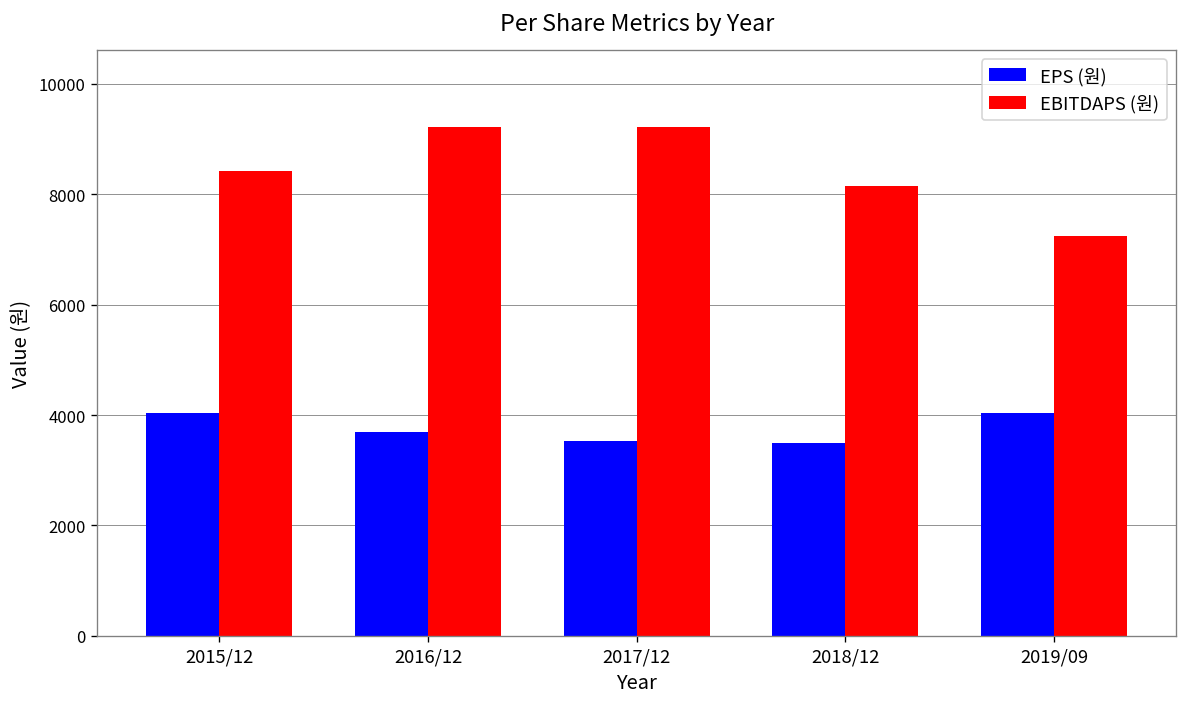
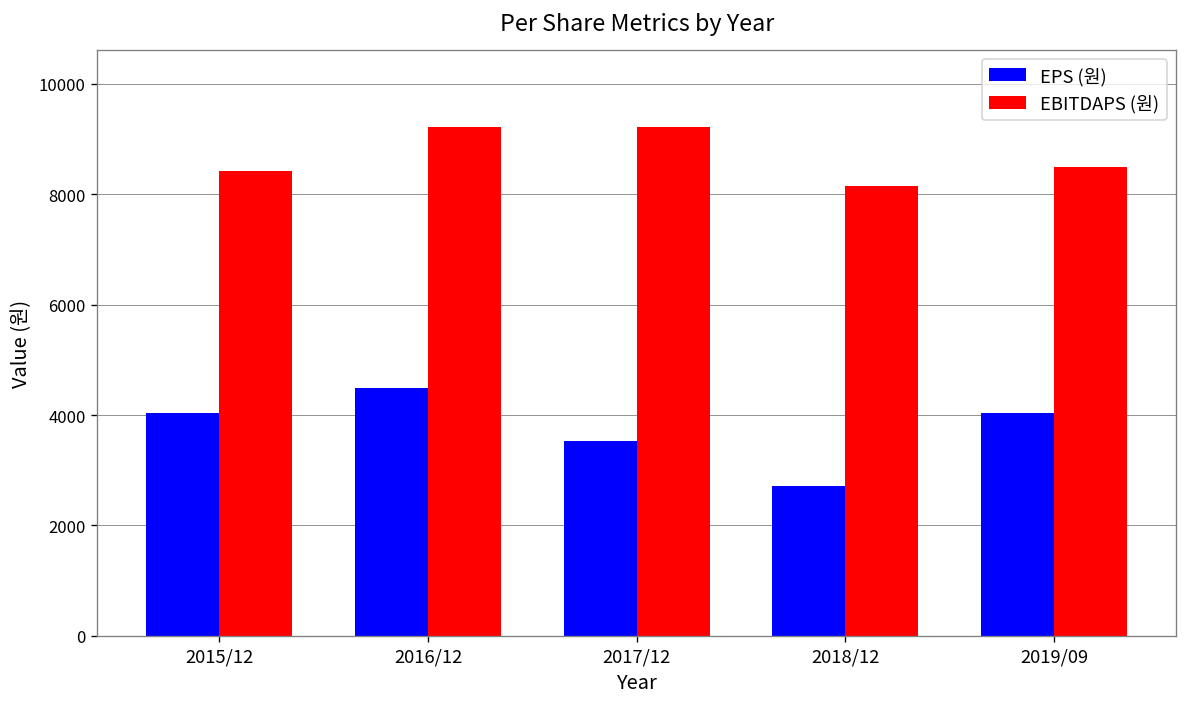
EPS (원), 2016/12: 3700 -> 4500
EPS (원), 2018/12: 3500 -> 2700
EBITDAPS (원), 2019/09: 7200 -> 8500
